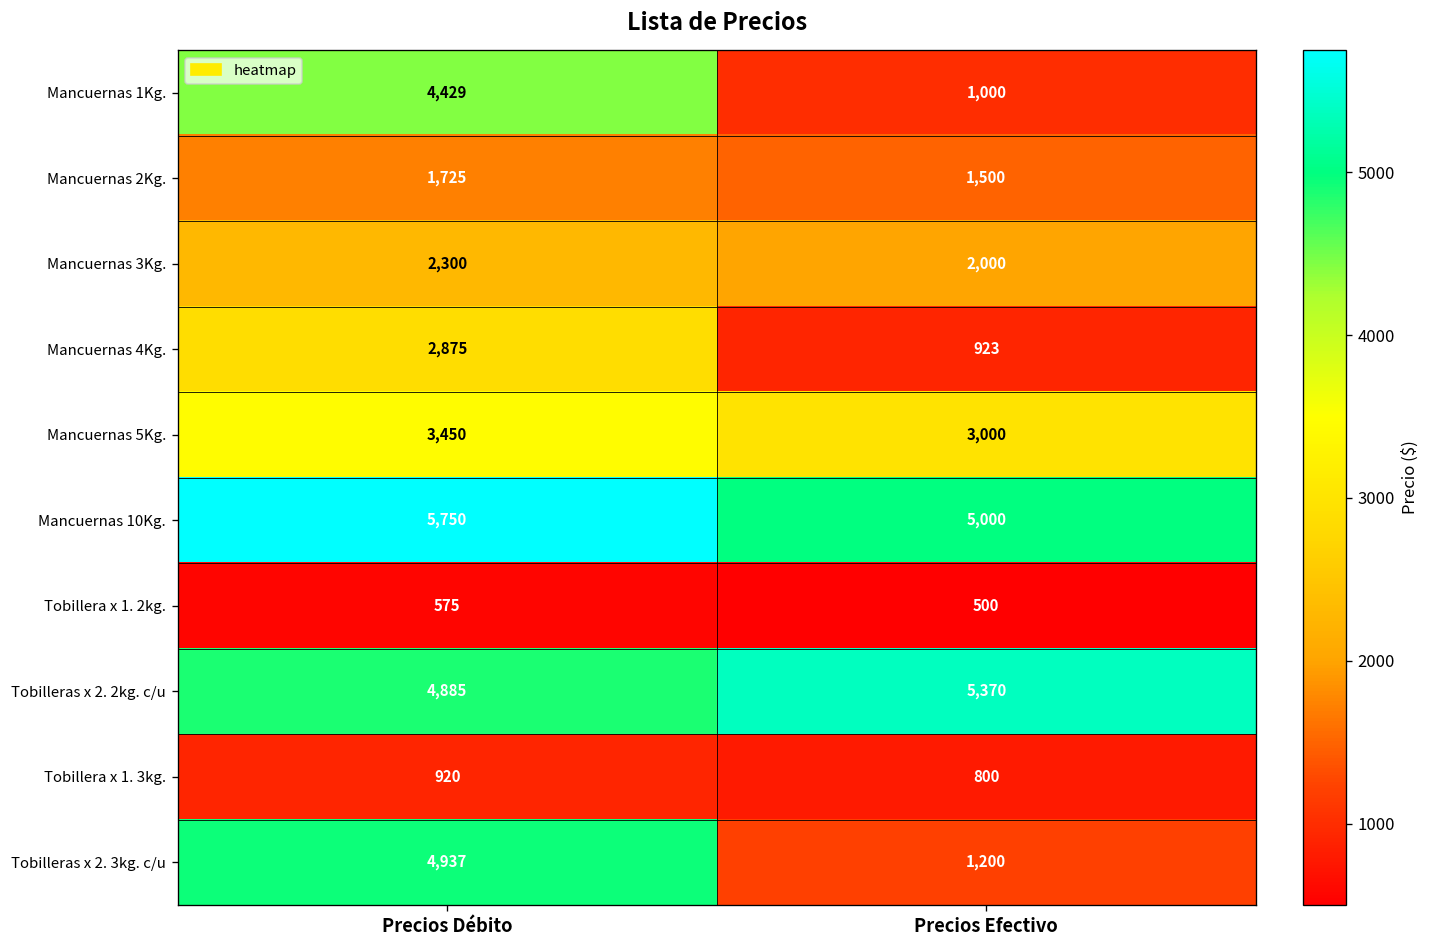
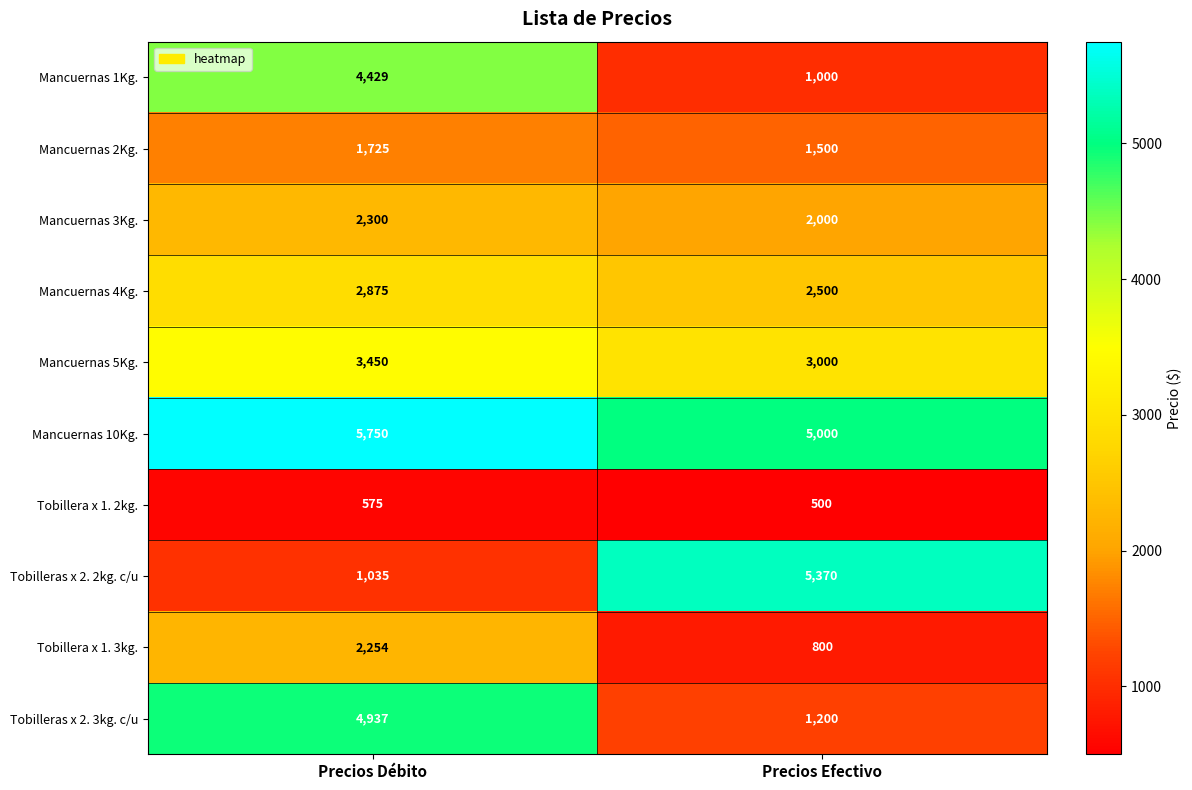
Mancuernas 4Kg., Precios Efectivo: 923 -> 2,500
Tobilleras x 2. 2kg. c/u, Precios Débito: 4,885 -> 1,035
Tobillera x 1. 3kg., Precios Débito: 920 -> 2,254
